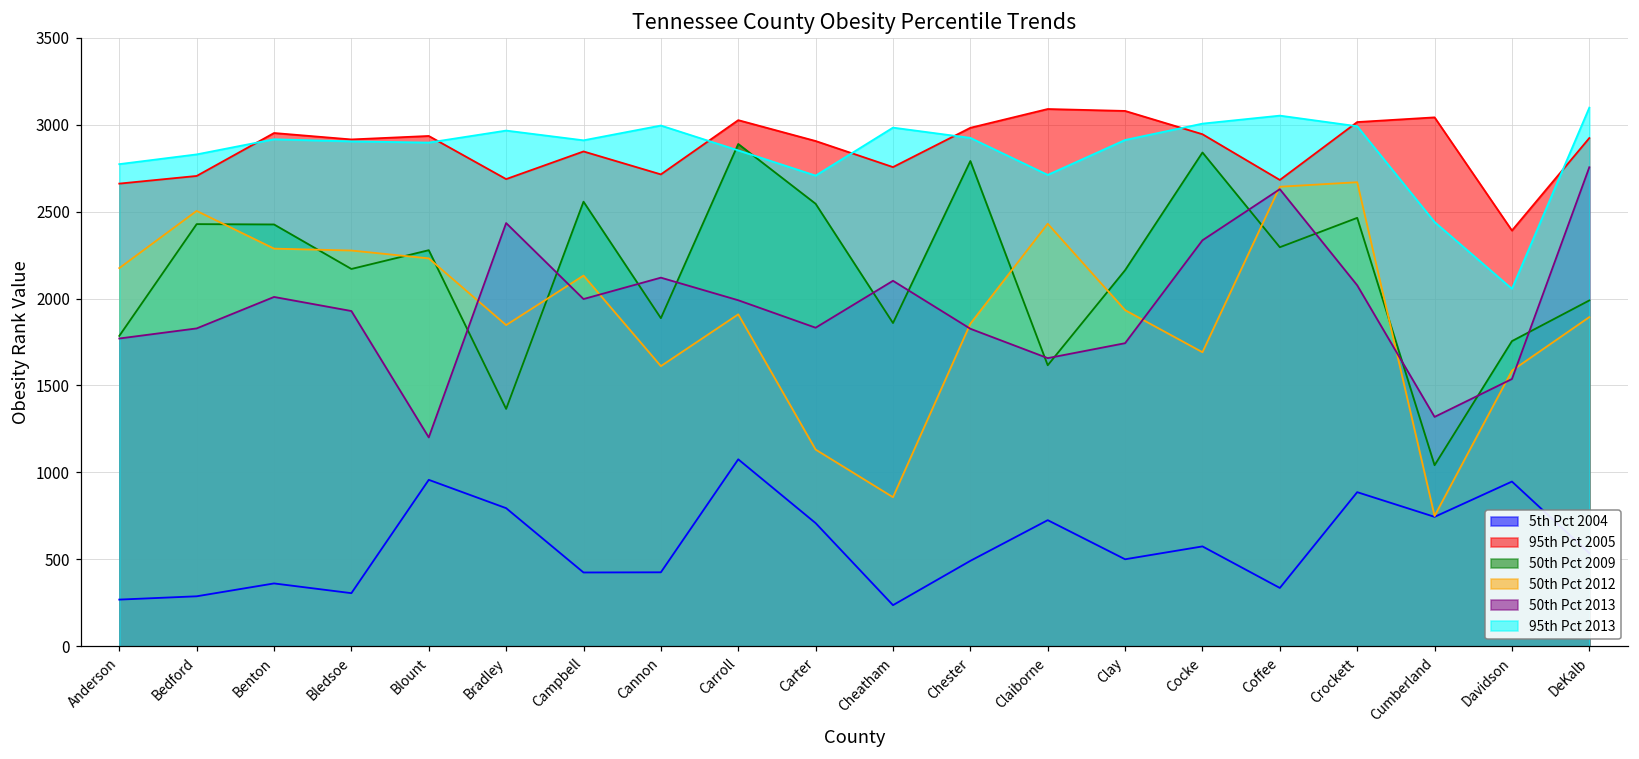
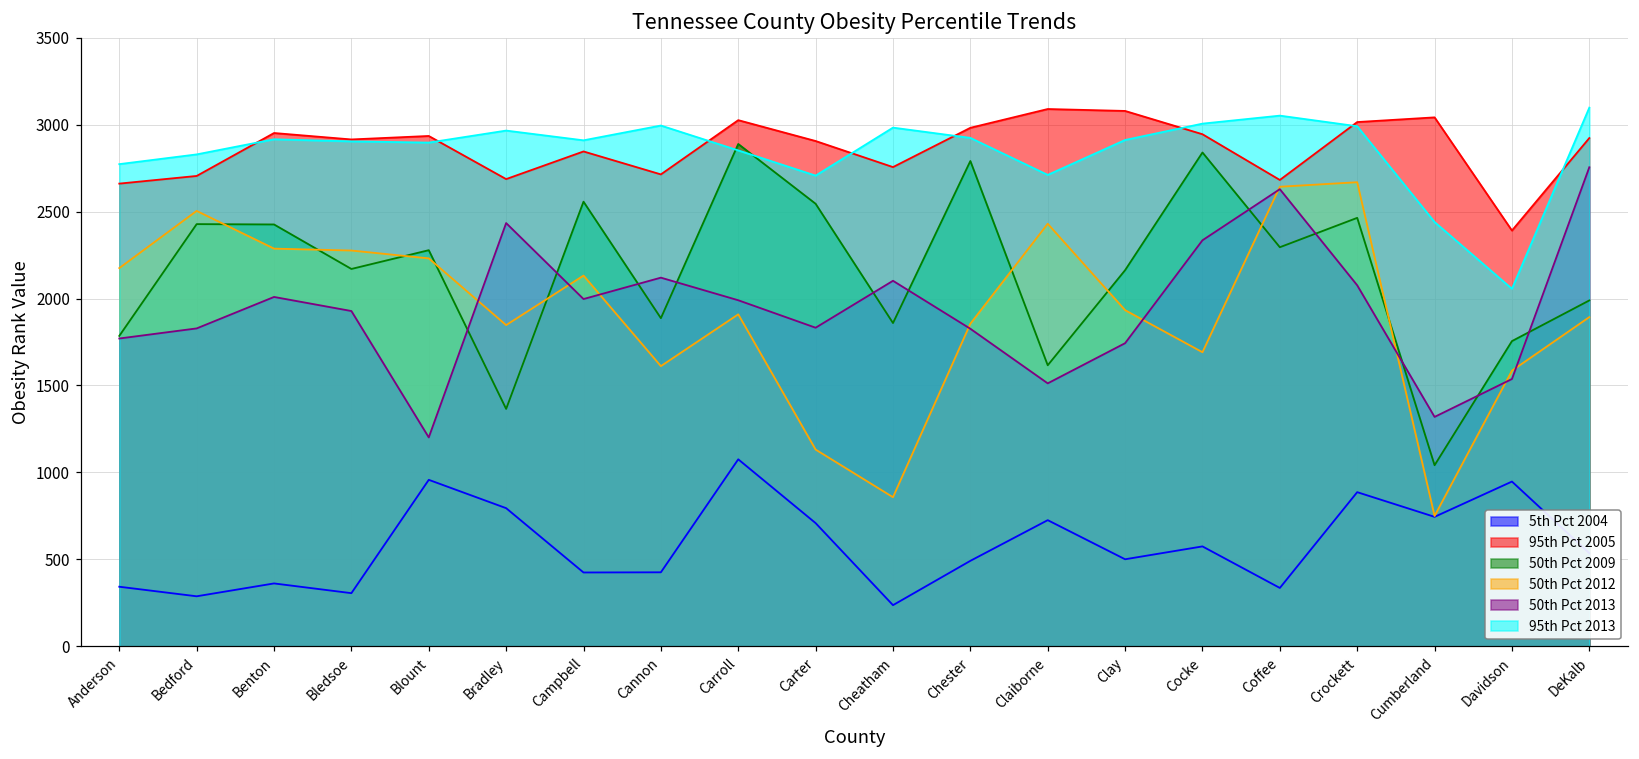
5th Pct 2004, Anderson: 270 -> 340
50th Pct 2013, Claiborne: 1660 -> 1510
